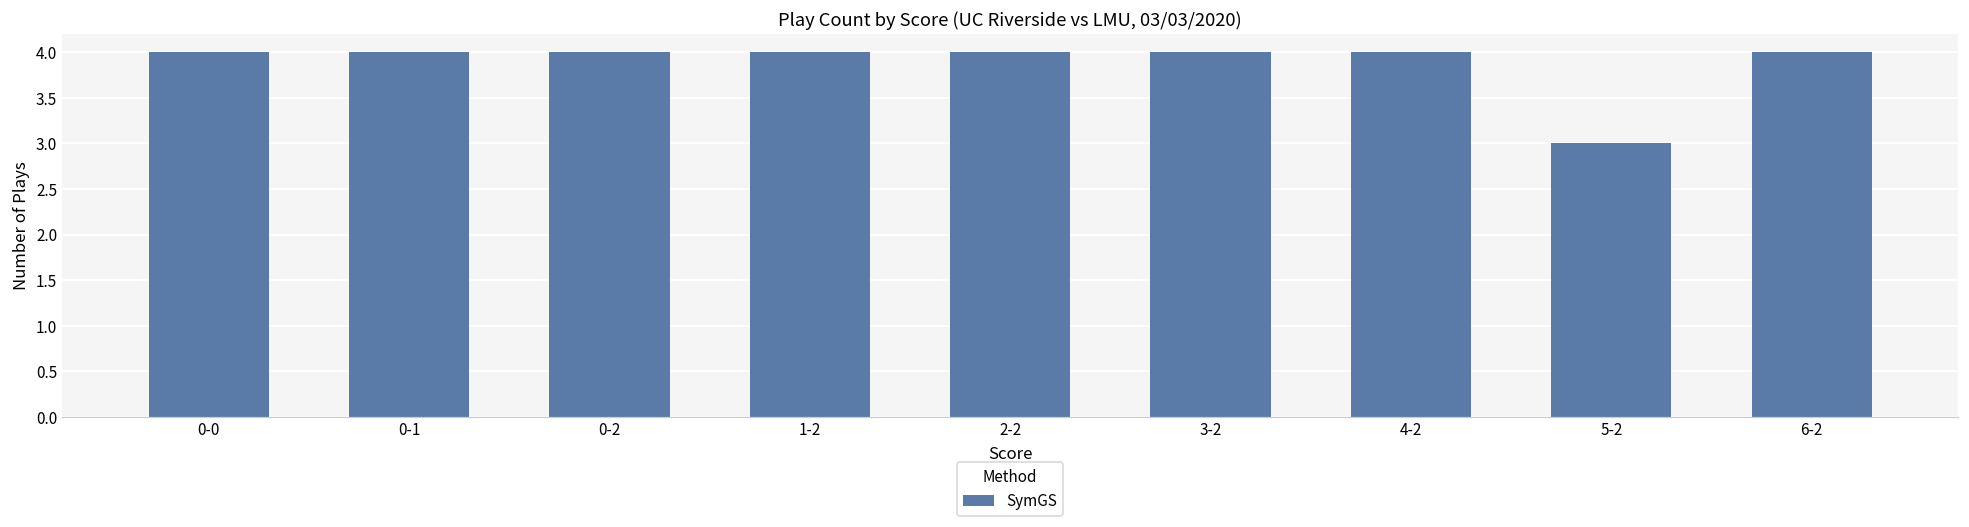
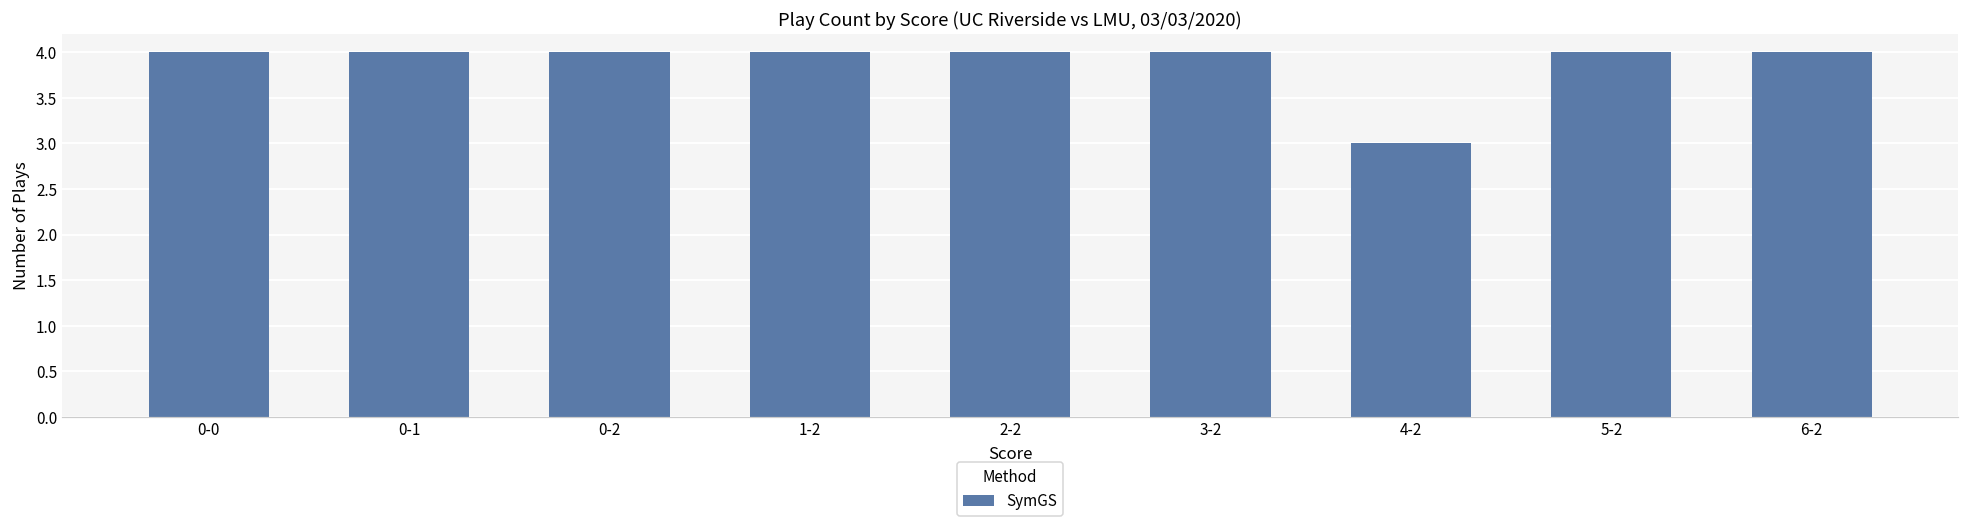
4-2: 4 -> 3
5-2: 3 -> 4
